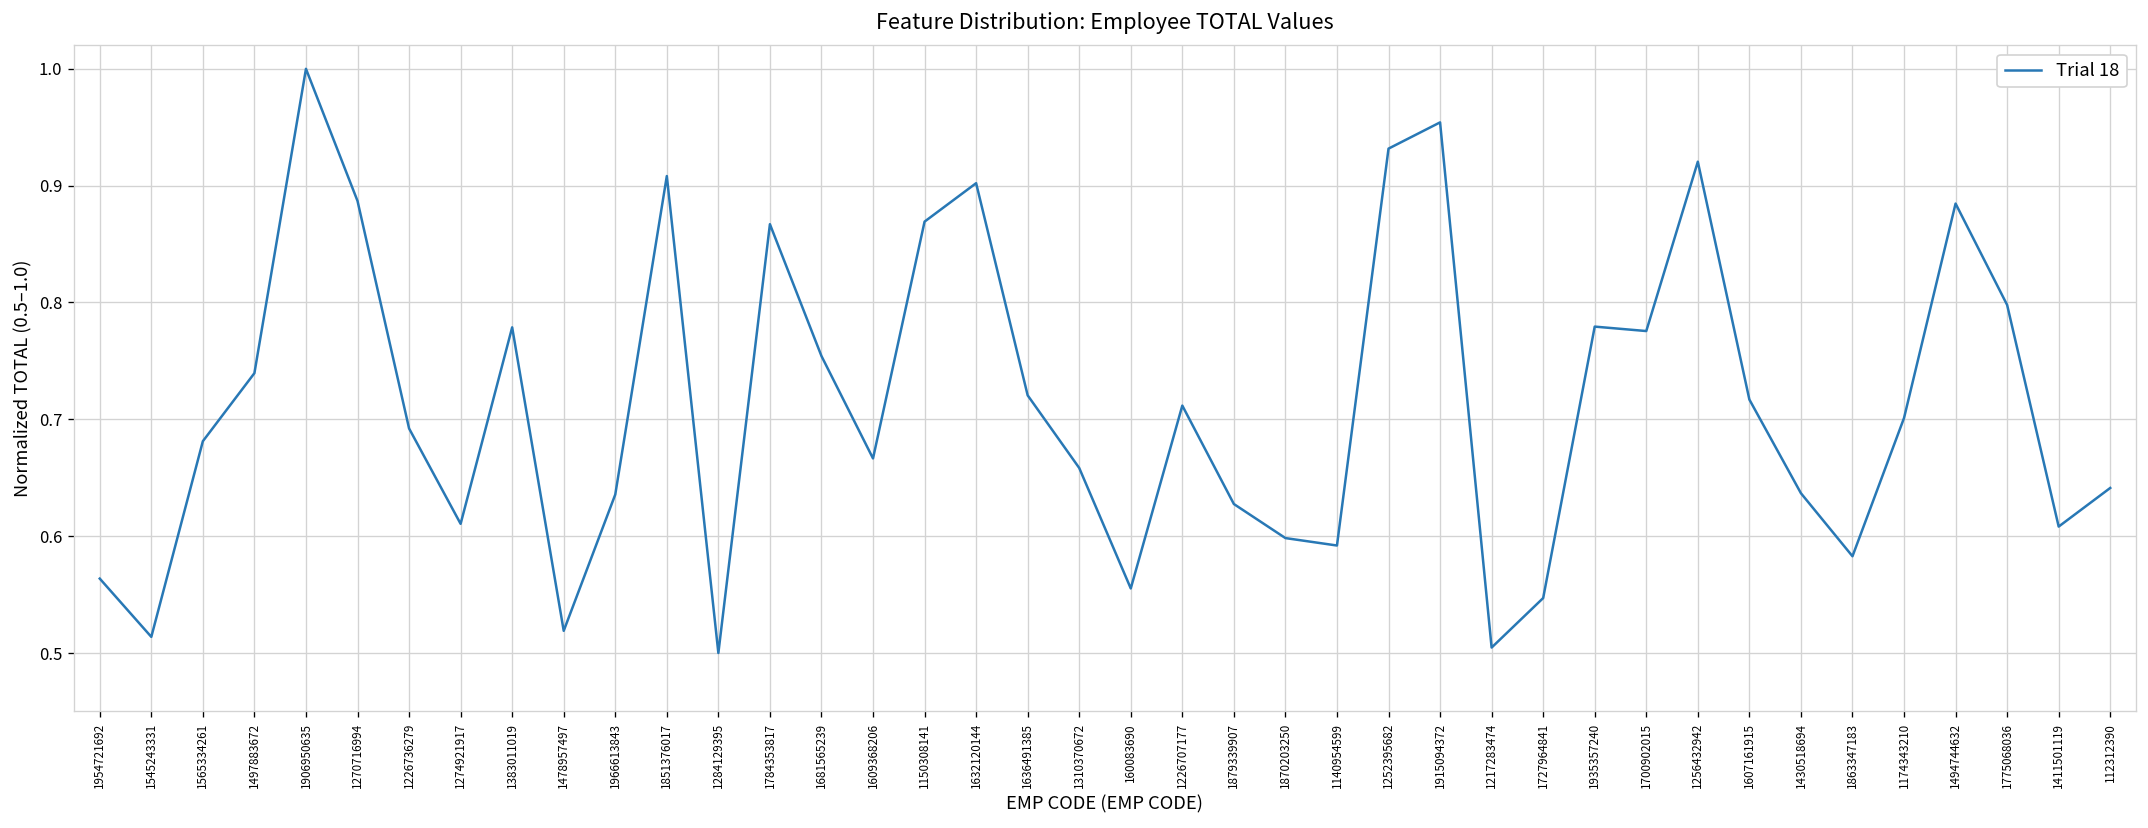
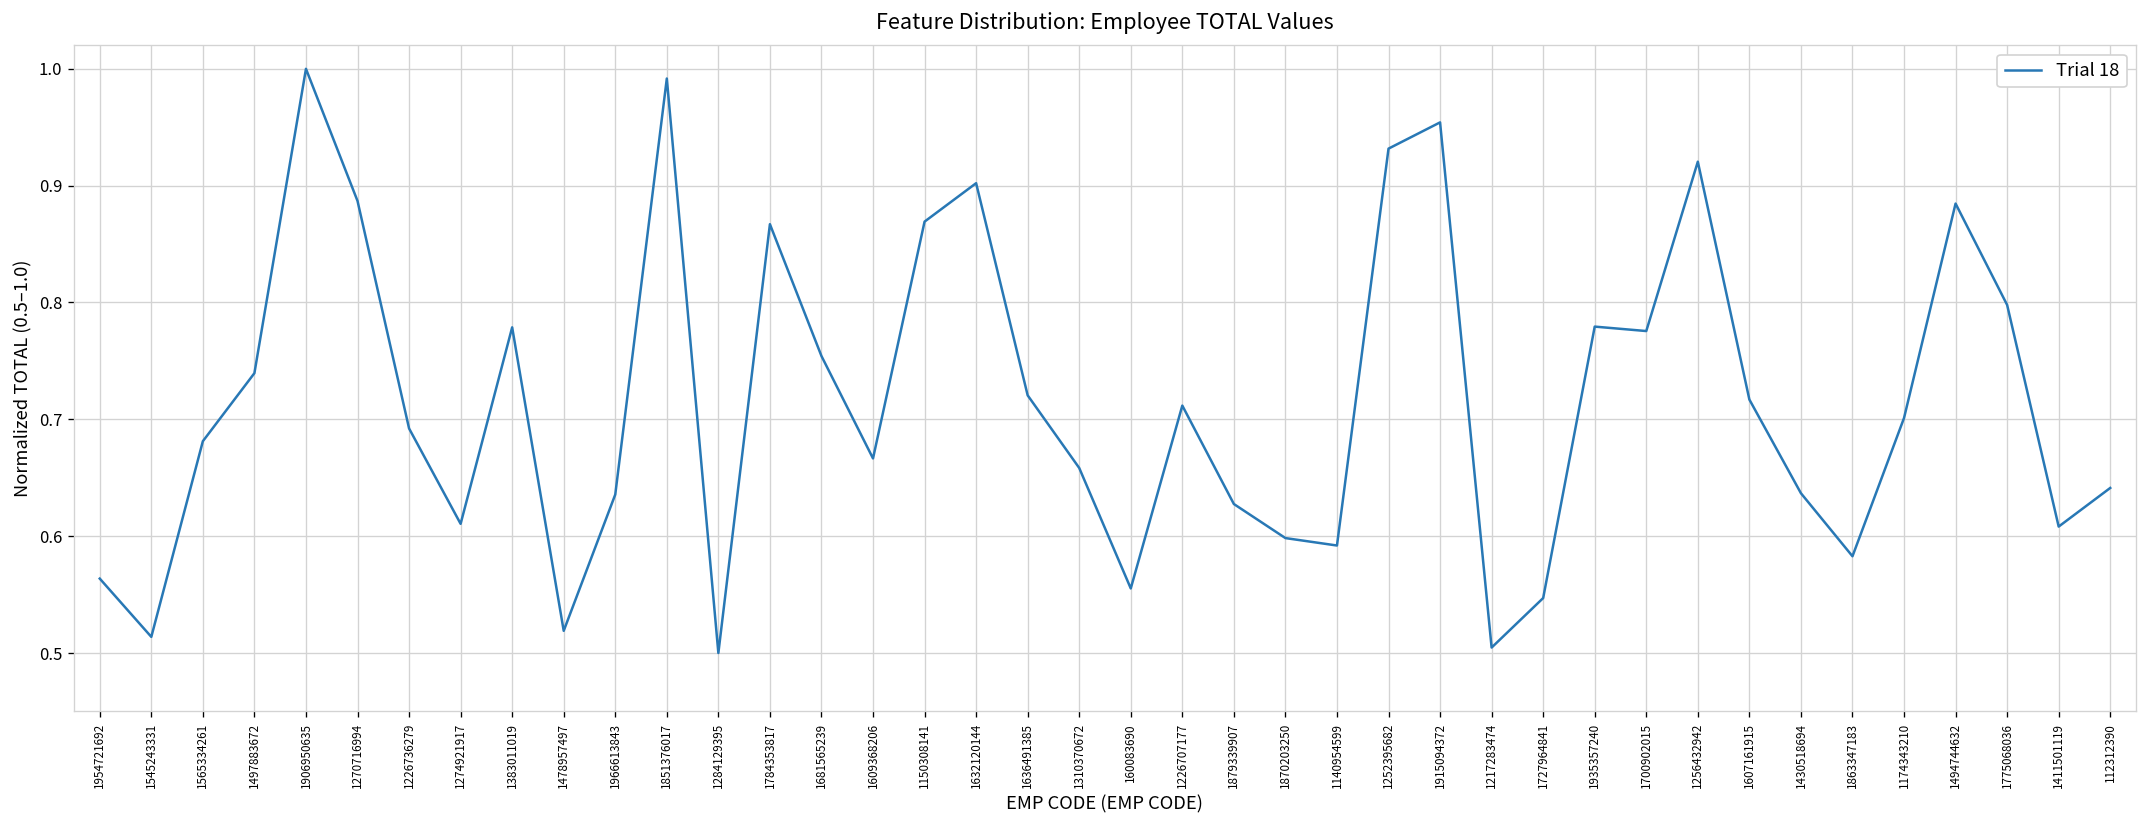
1851376017: 0.91 -> 0.99
